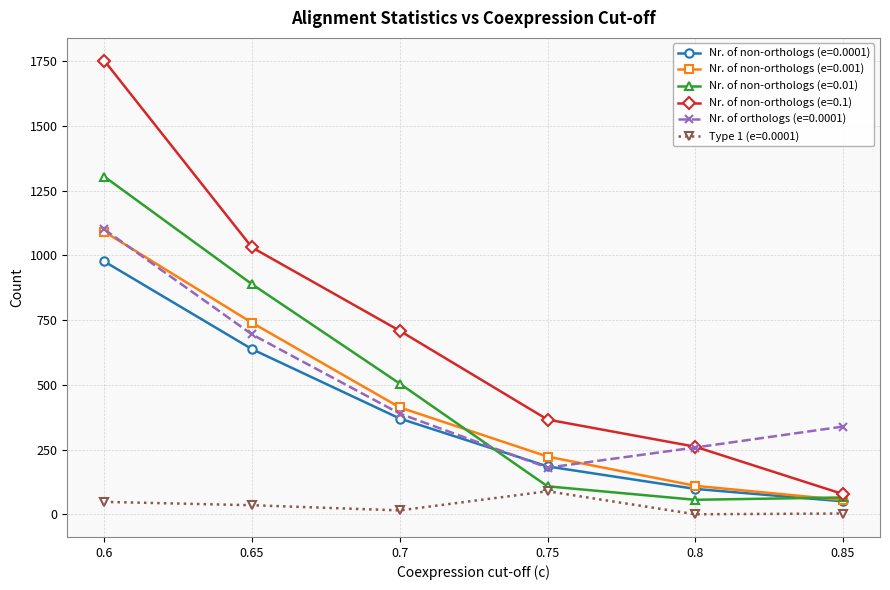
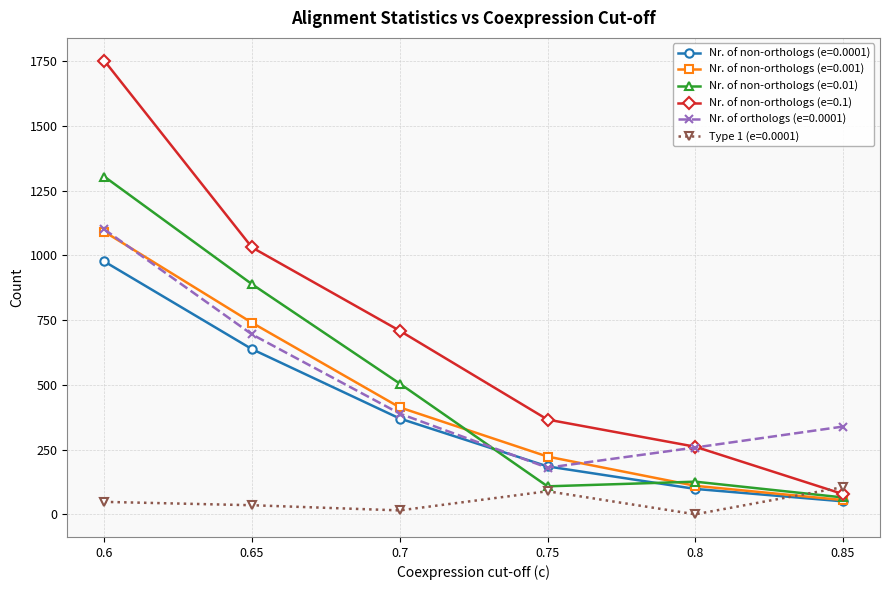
Nr. of non-orthologs (e=0.01), 0.8: 60 -> 130
Type 1 (e=0.0001), 0.85: 0 -> 110
